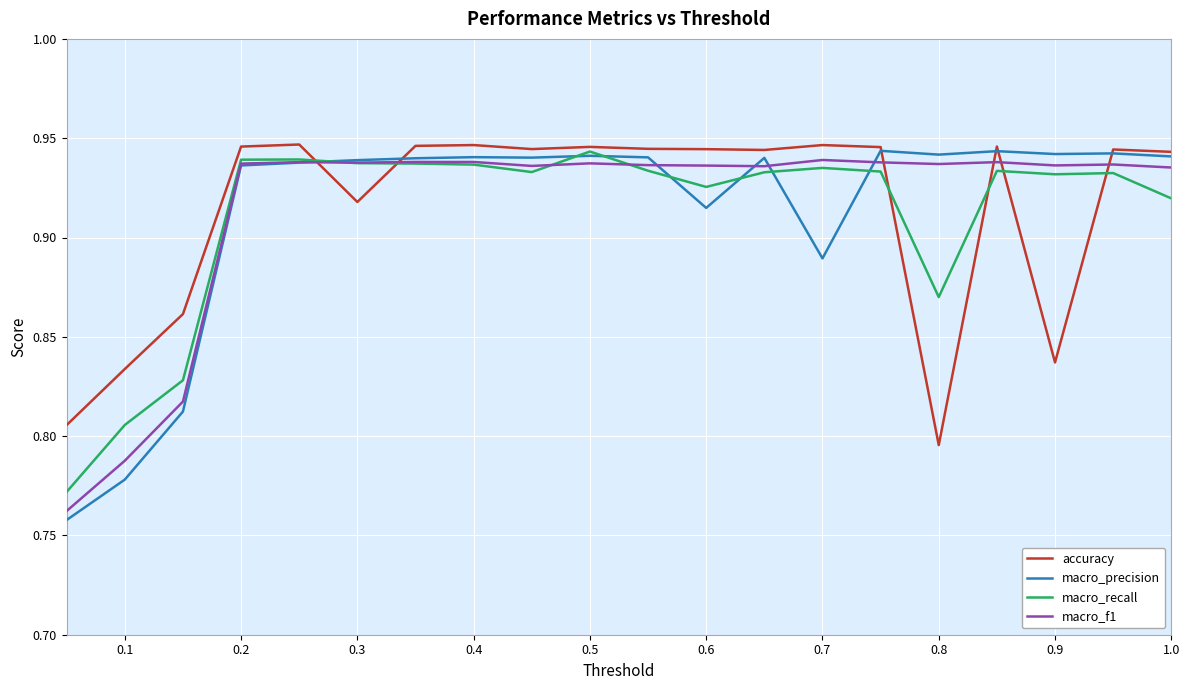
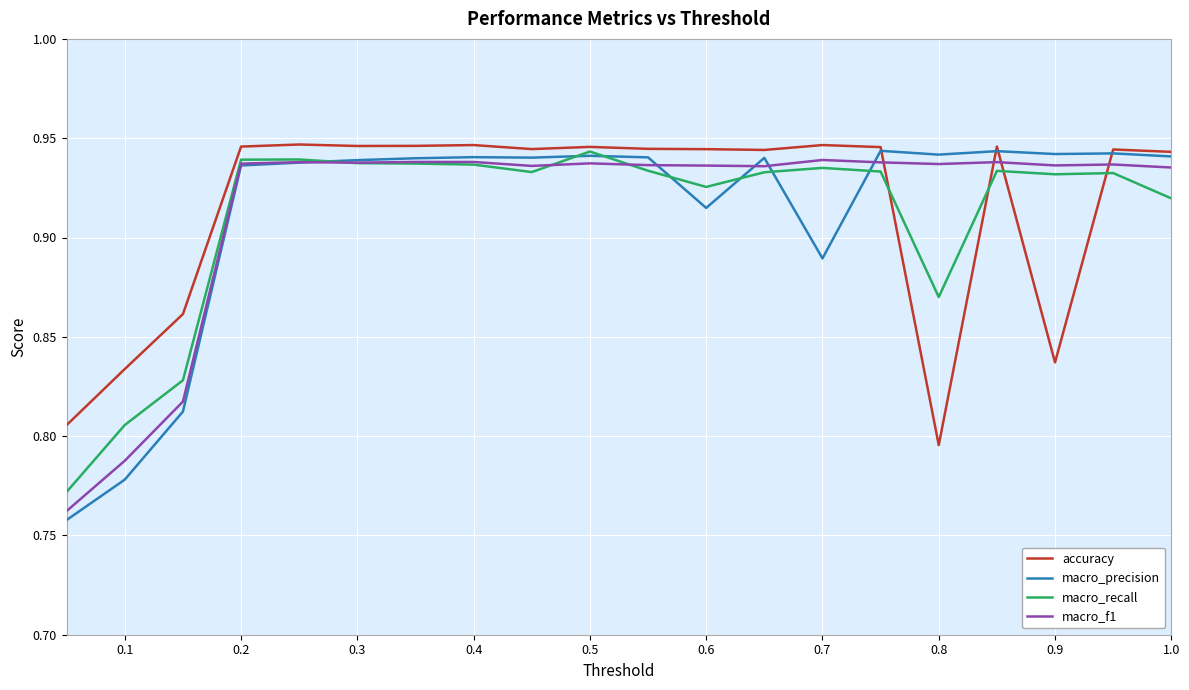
accuracy, 0.3: 0.918 -> 0.946
